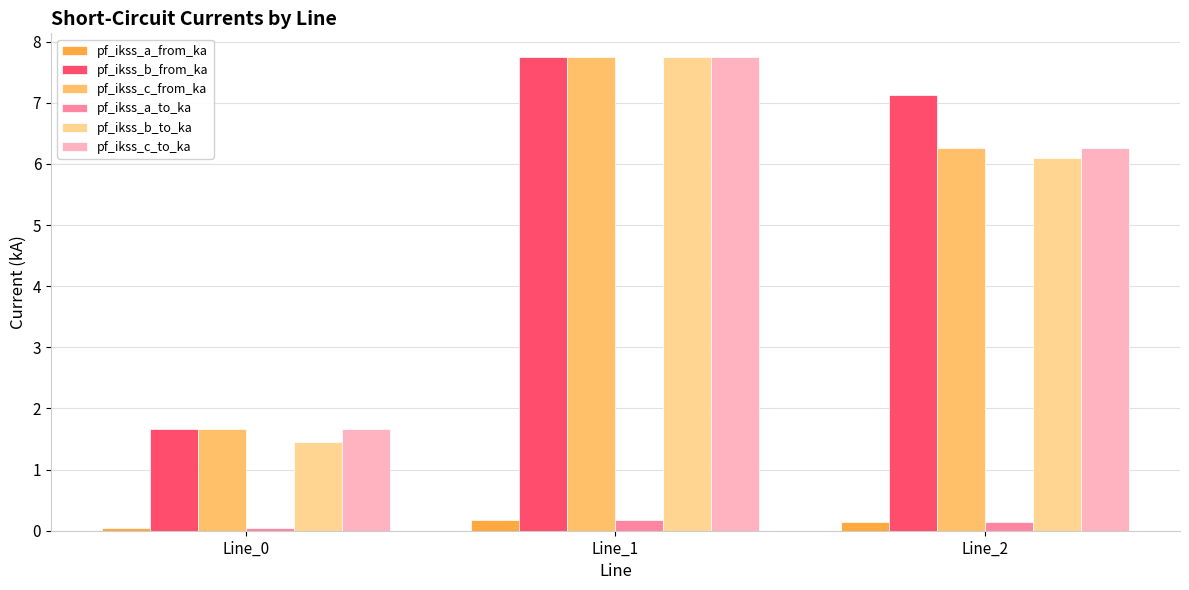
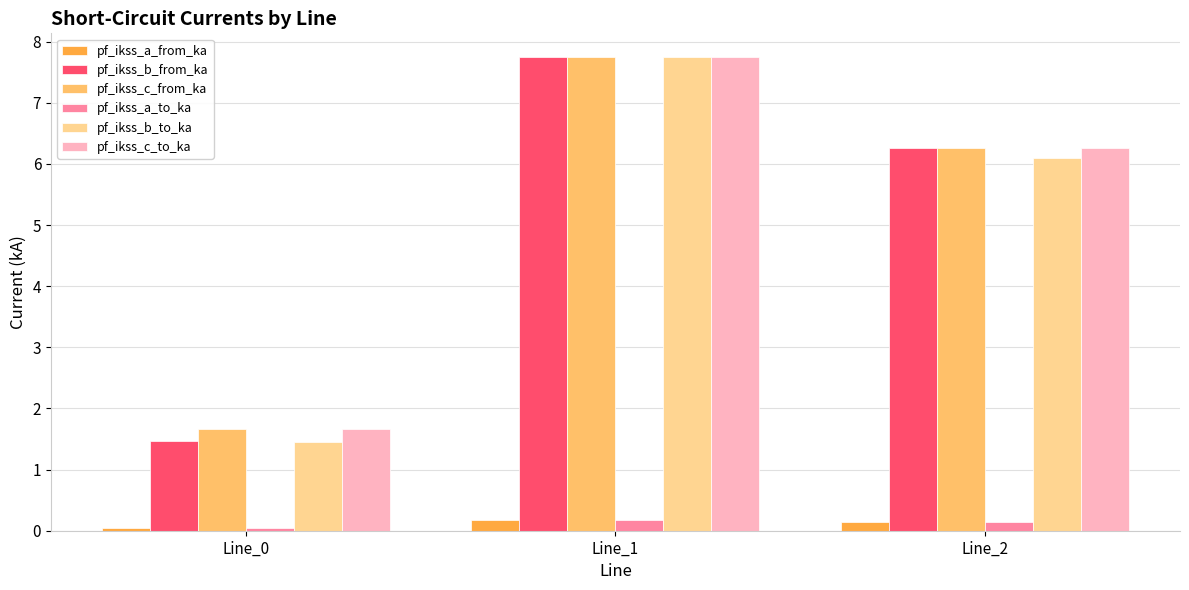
pf_ikss_b_from_ka, Line_0: 1.7 -> 1.5
pf_ikss_b_from_ka, Line_2: 7.1 -> 6.3
